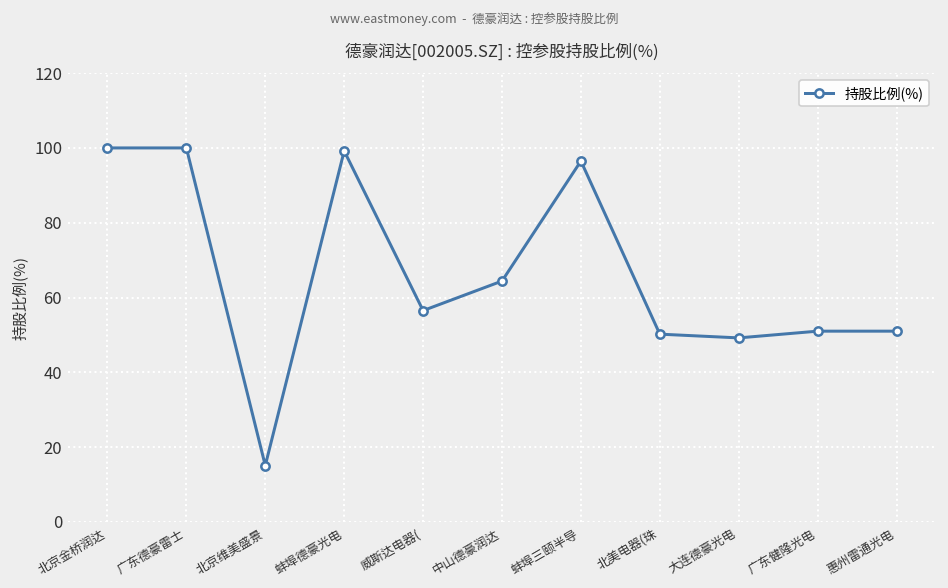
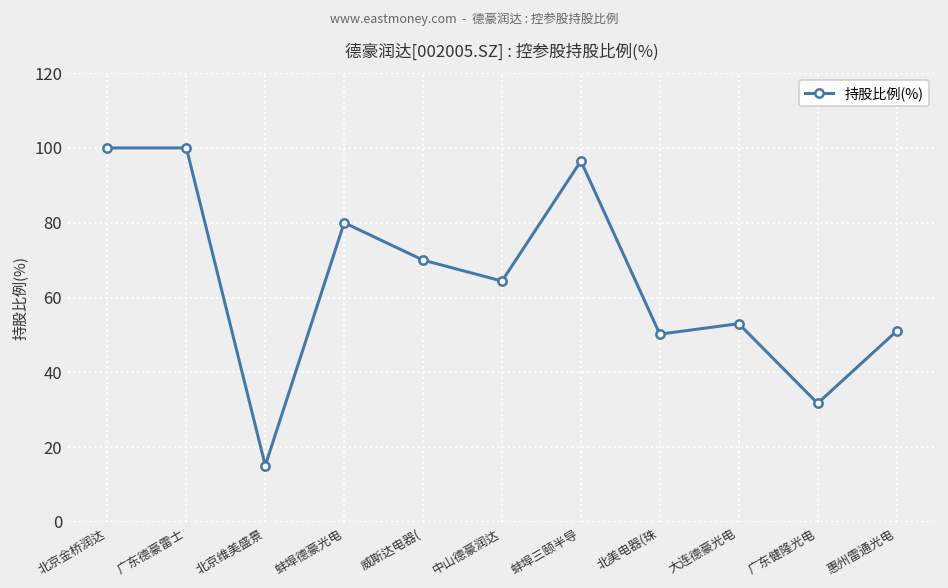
蚌埠德豪光电: 99 -> 80
威斯达电器(: 57 -> 70
大连德豪光电: 49 -> 53
广东健隆光电: 51 -> 32
